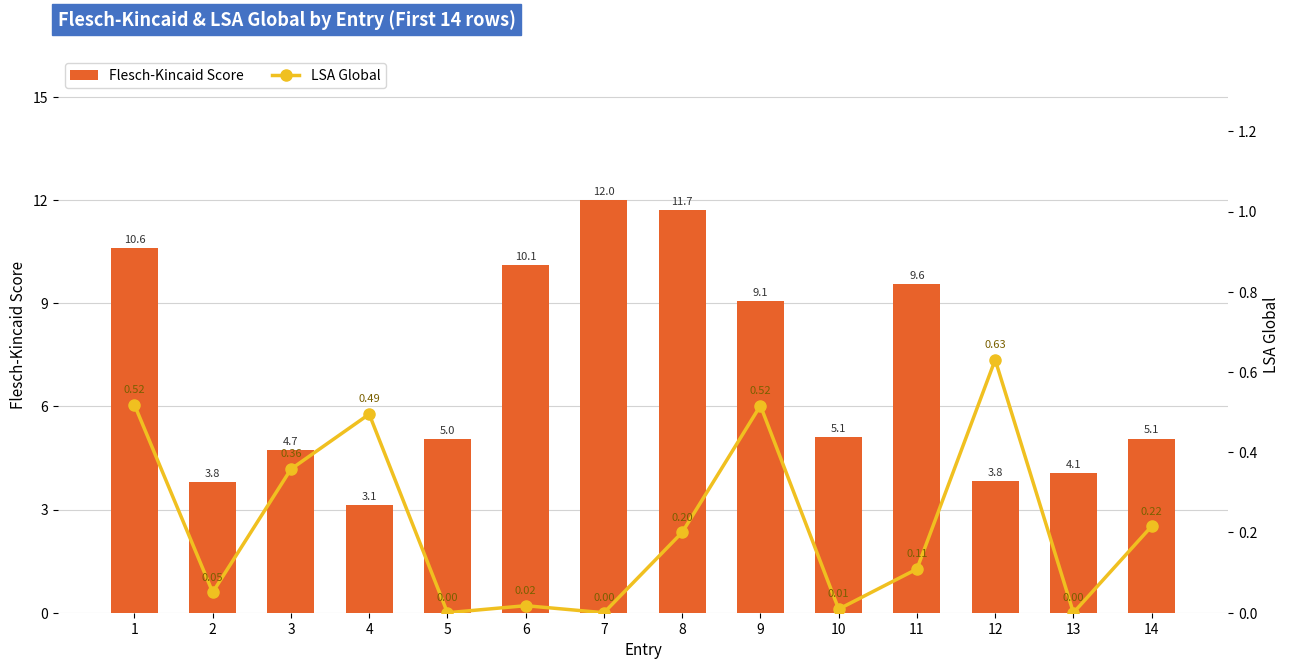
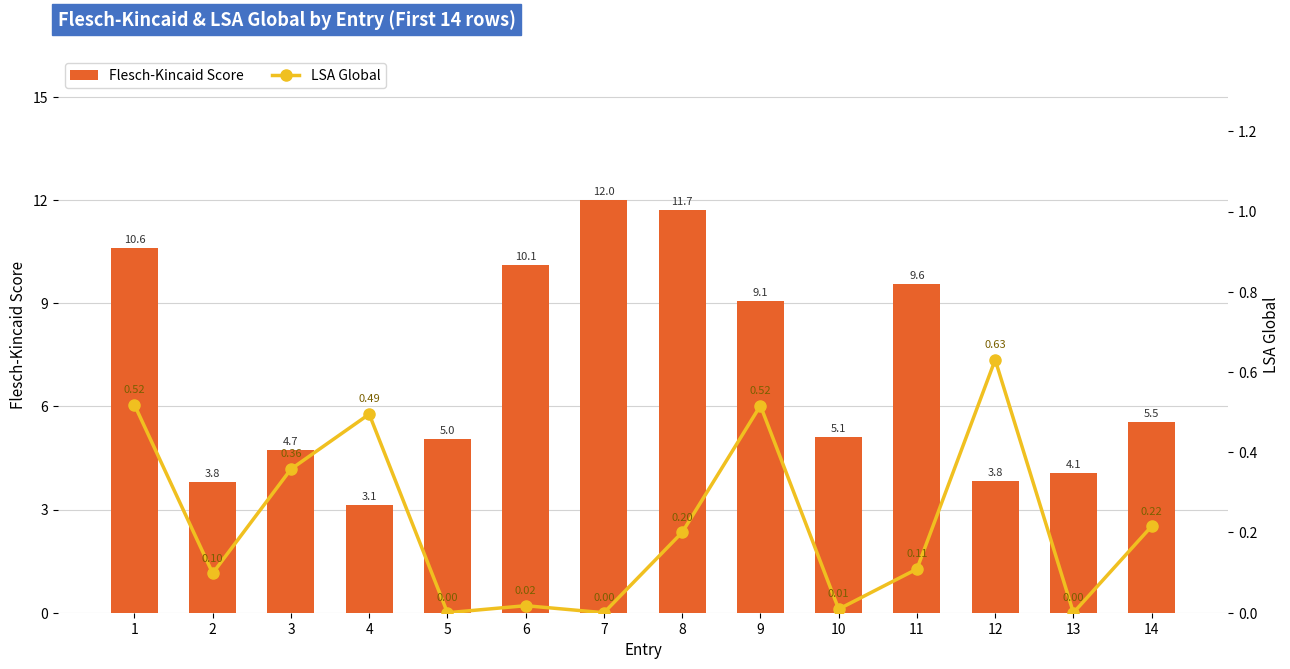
Flesch-Kincaid Score, 14: 5.1 -> 5.5
LSA Global, 2: 0.05 -> 0.10
